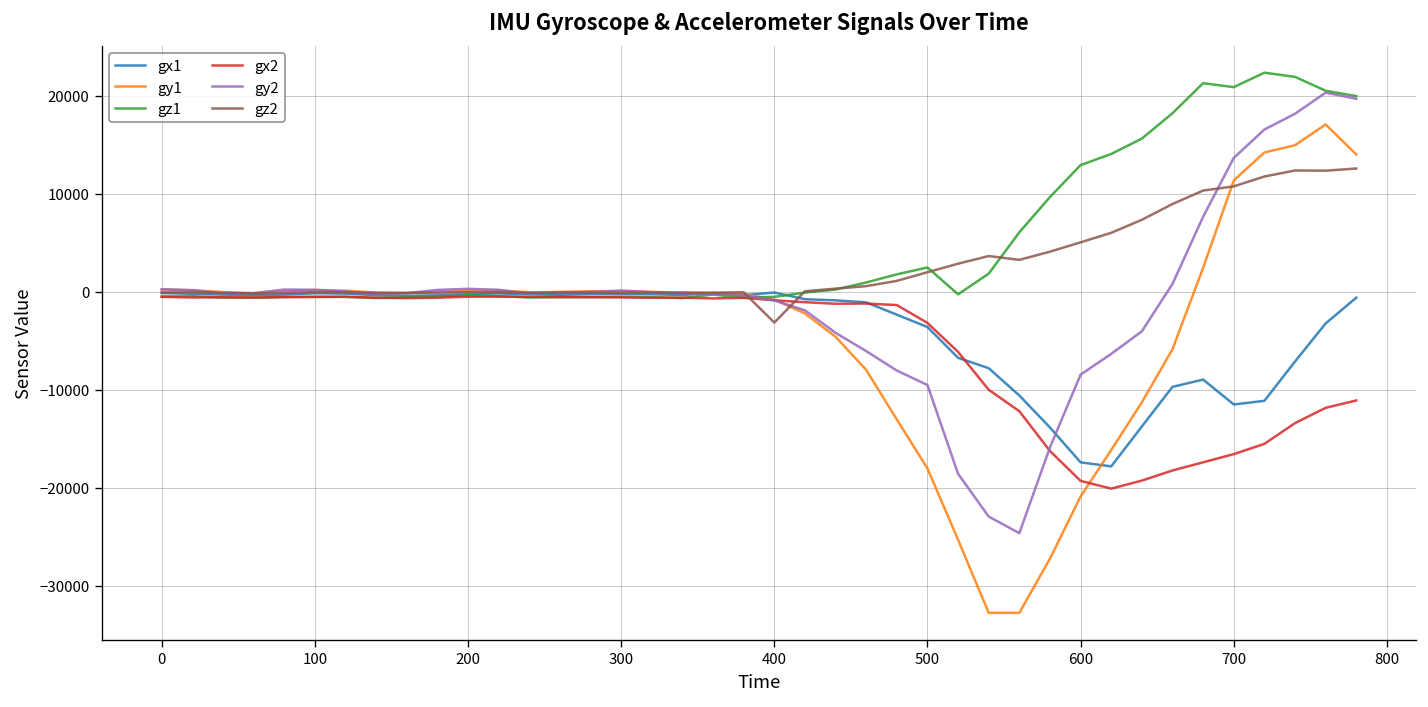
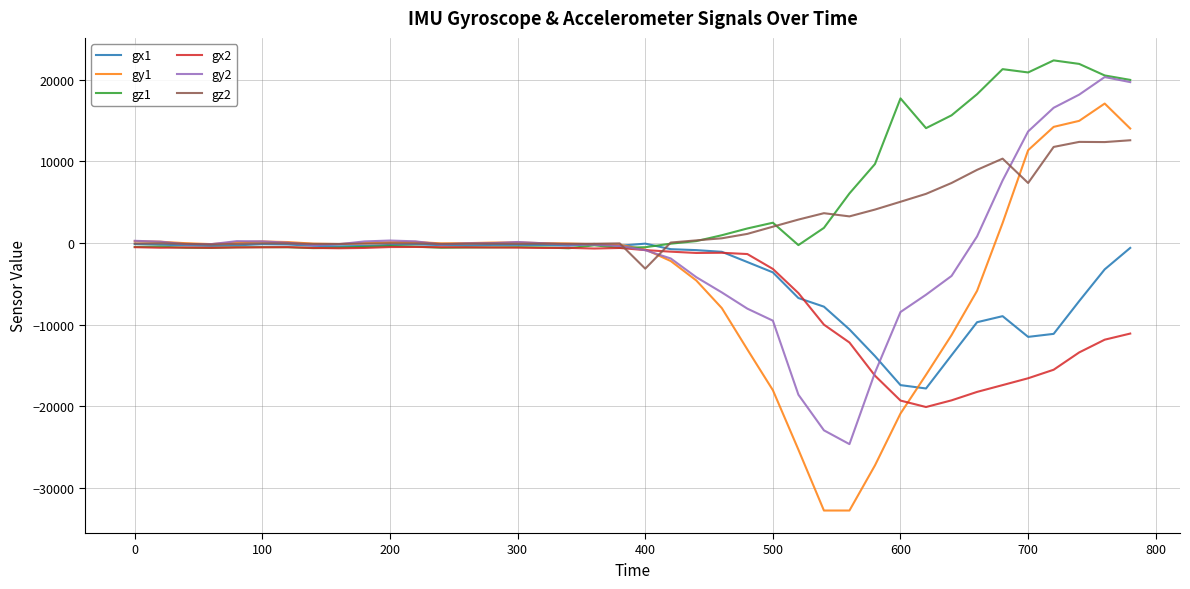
gz1, 600: 13000 -> 18000
gz2, 700: 11000 -> 7000
